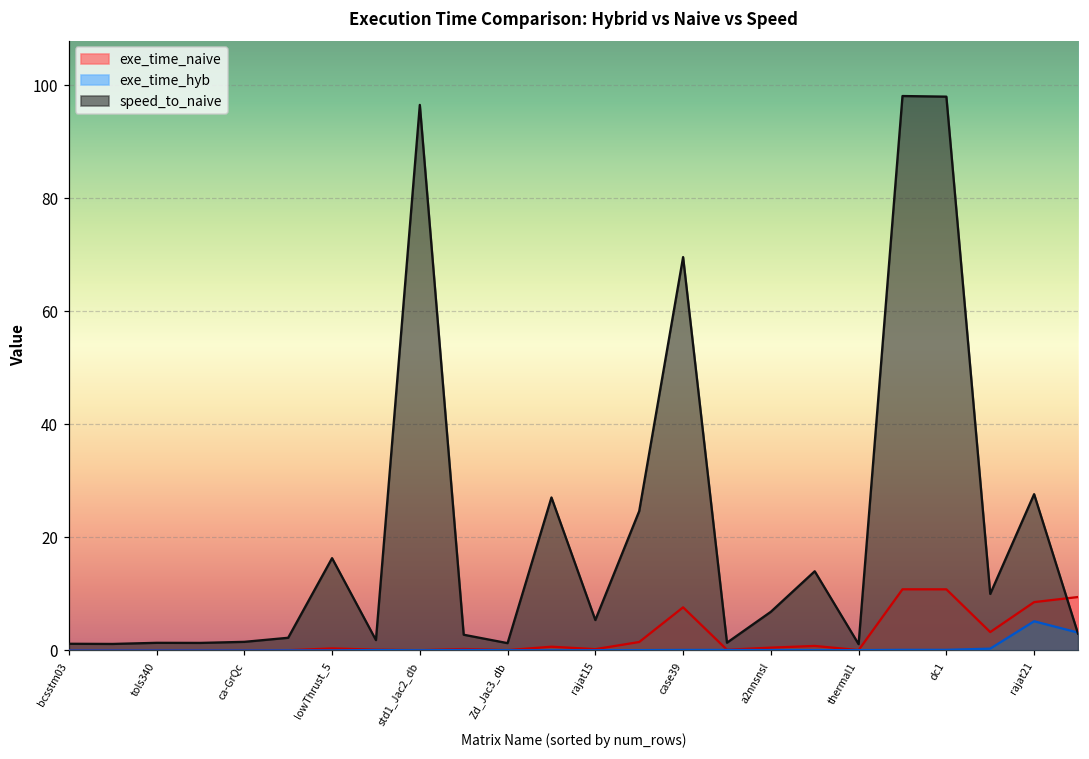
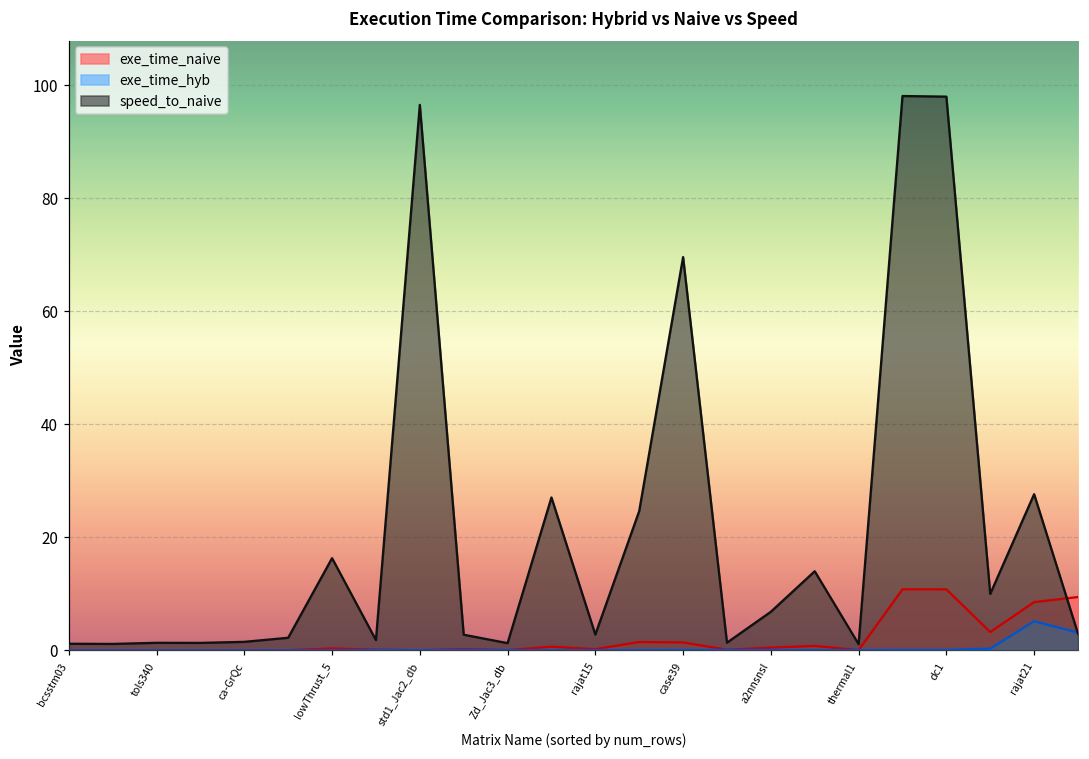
speed_to_naive, rajat15: 5 -> 3
exe_time_naive, case39: 8 -> 1
